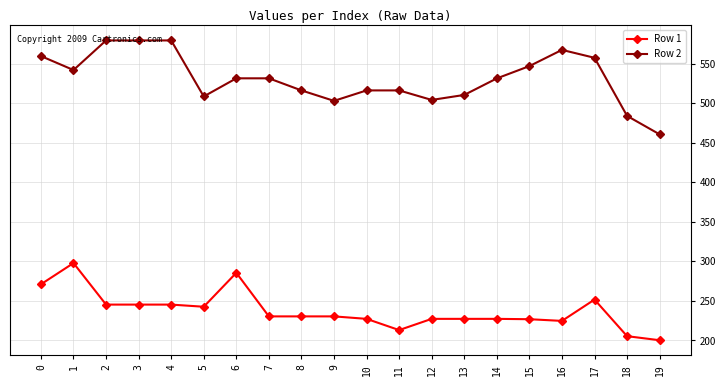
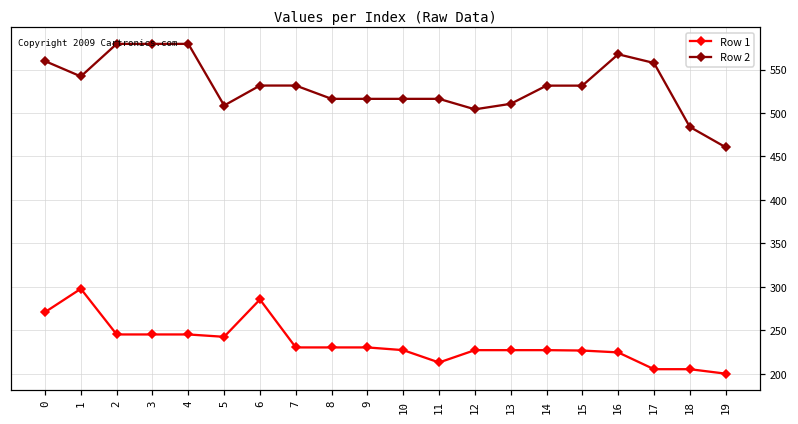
Row 2, 9: 500 -> 520
Row 2, 15: 550 -> 530
Row 1, 17: 250 -> 210
